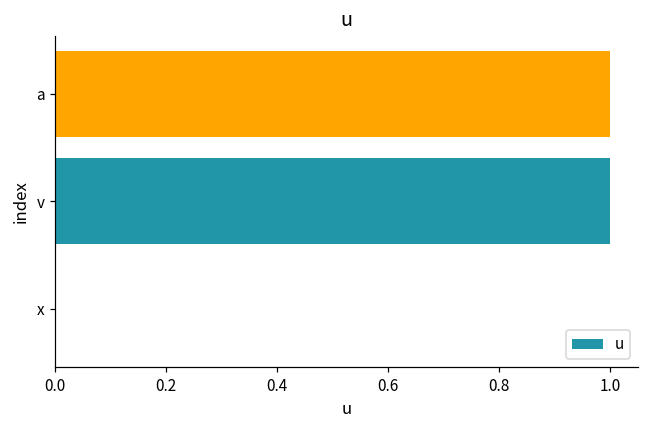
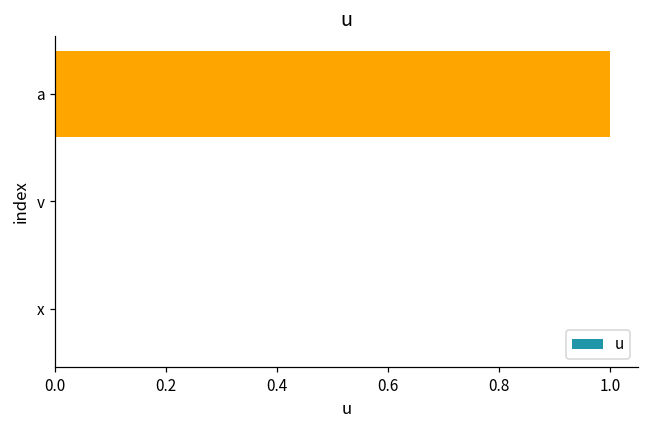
v: 1 -> 0
